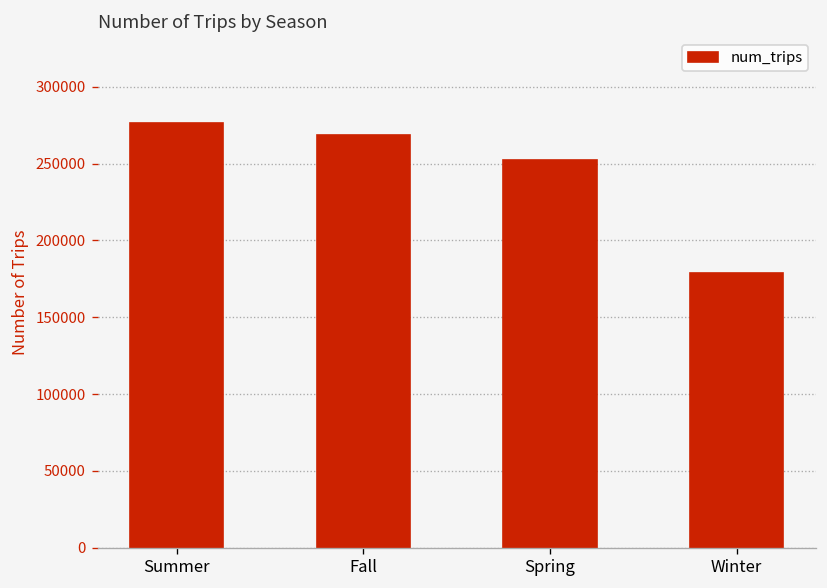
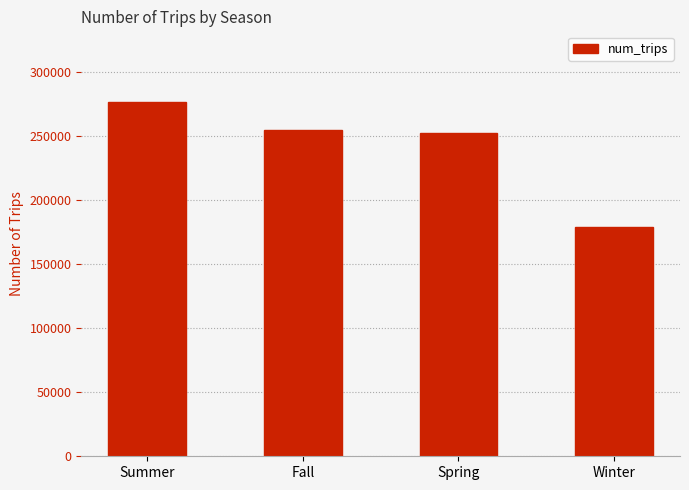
Fall: 269000 -> 255000
